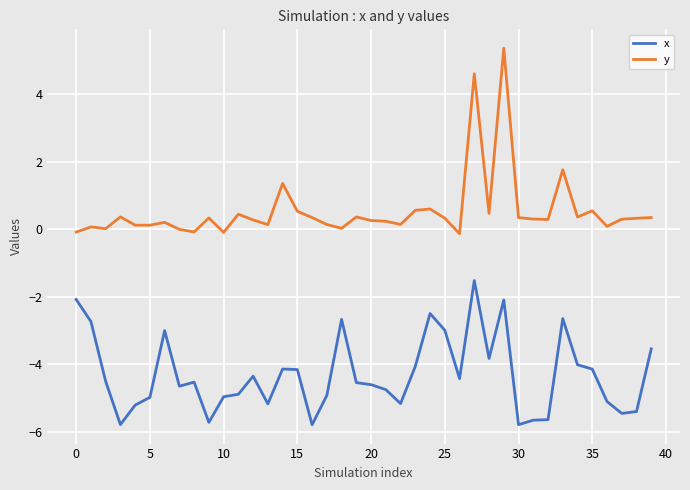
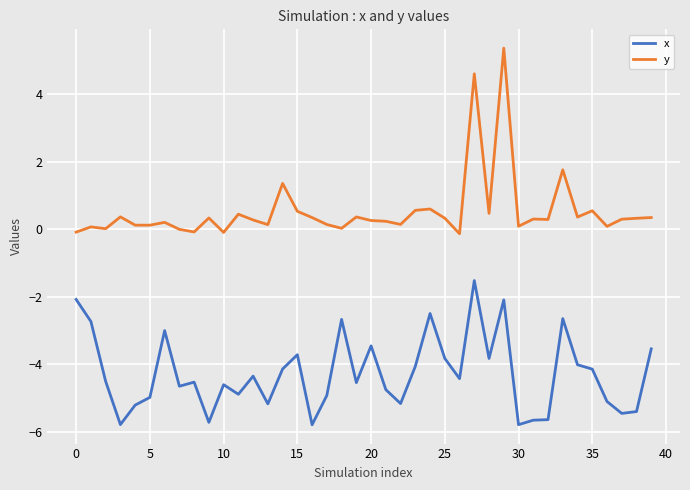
x, 10: -5.0 -> -4.6
x, 15: -4.2 -> -3.7
x, 20: -4.6 -> -3.5
x, 25: -3.0 -> -3.8
y, 30: 0.3 -> 0.1
